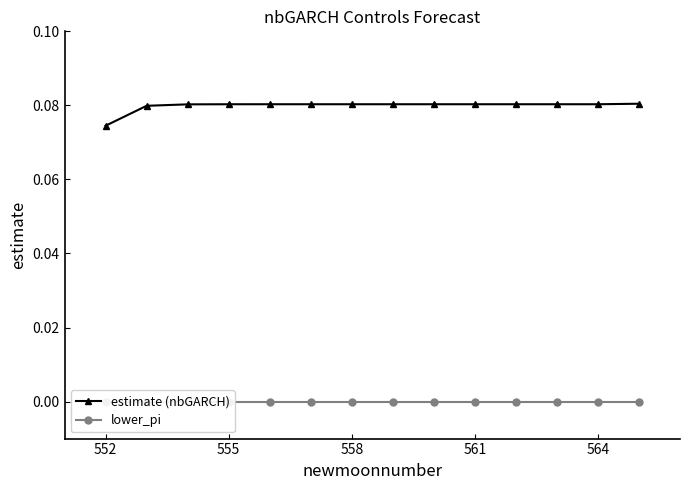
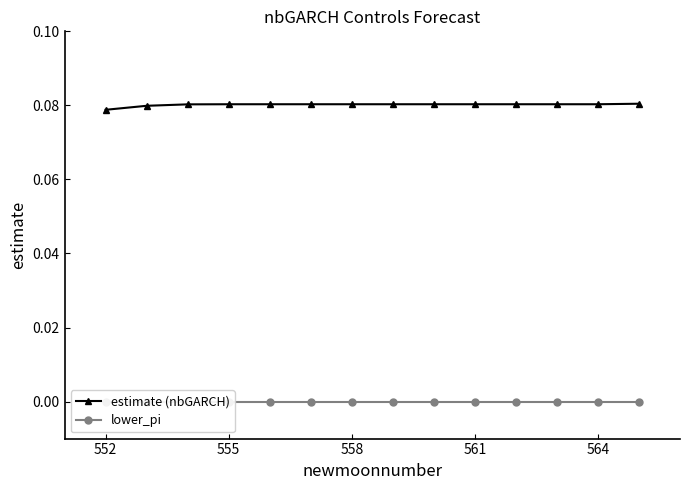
estimate (nbGARCH), 552: 0.074 -> 0.079
